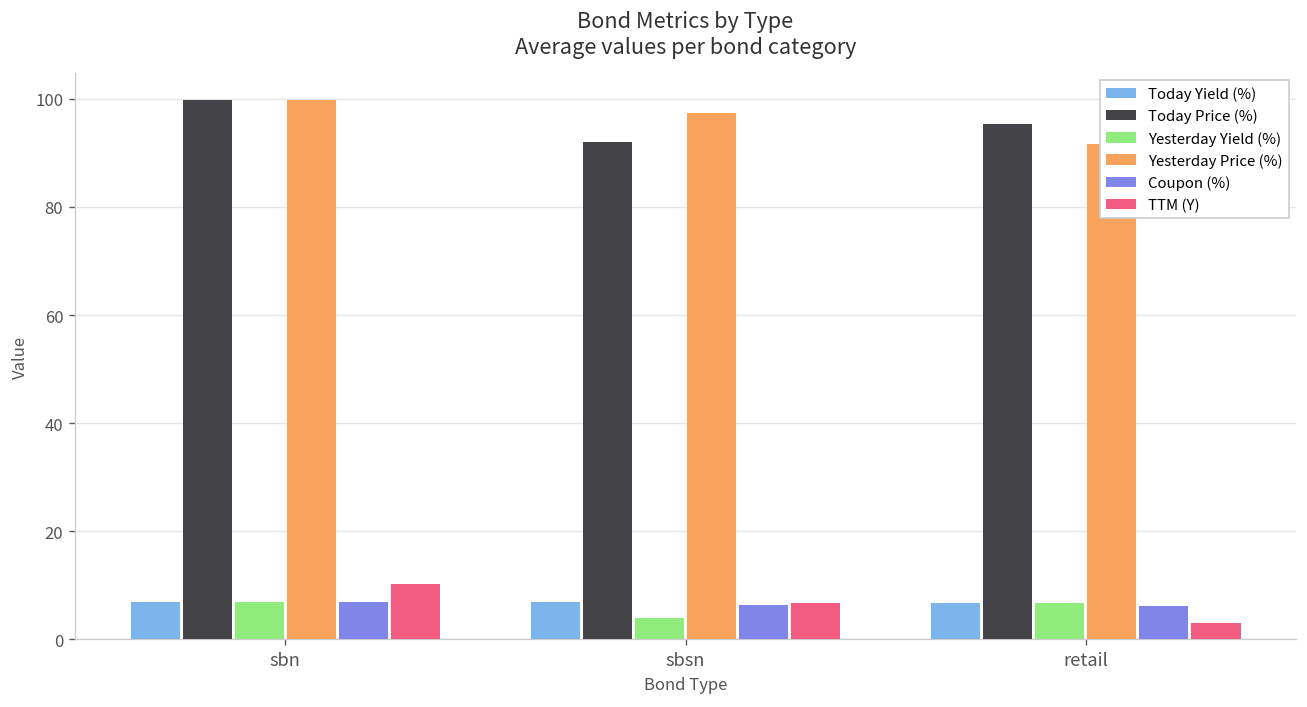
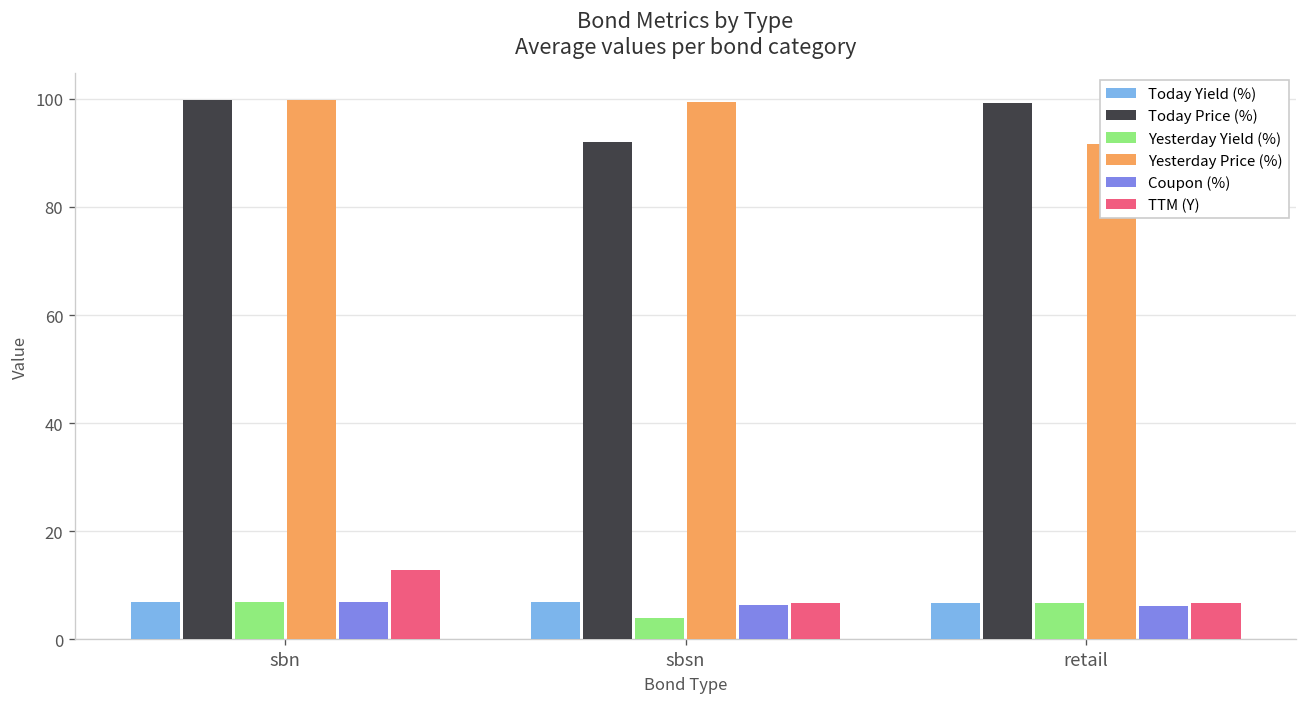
TTM (Y), sbn: 10 -> 13
Yesterday Price (%), sbsn: 97 -> 99
Today Price (%), retail: 95 -> 99
TTM (Y), retail: 3 -> 7
